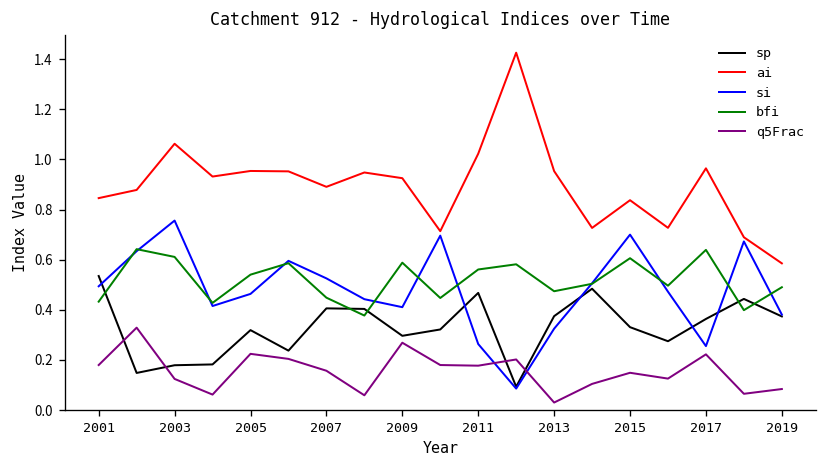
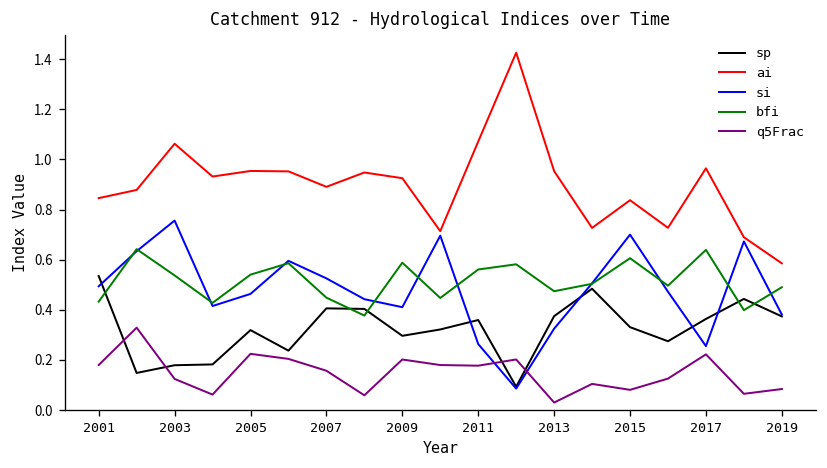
bfi, 2003: 0.61 -> 0.54
q5Frac, 2009: 0.27 -> 0.20
sp, 2011: 0.47 -> 0.36
ai, 2011: 1.02 -> 1.07
q5Frac, 2015: 0.15 -> 0.08
